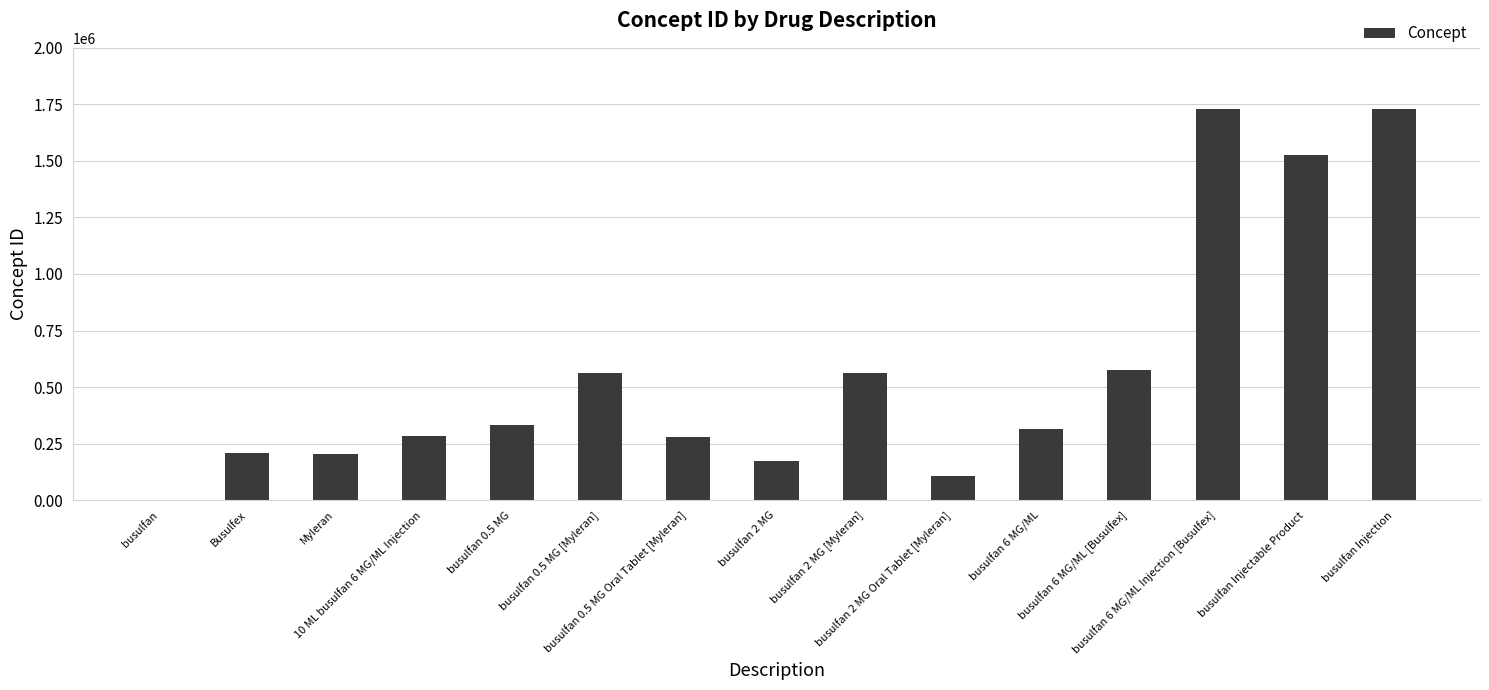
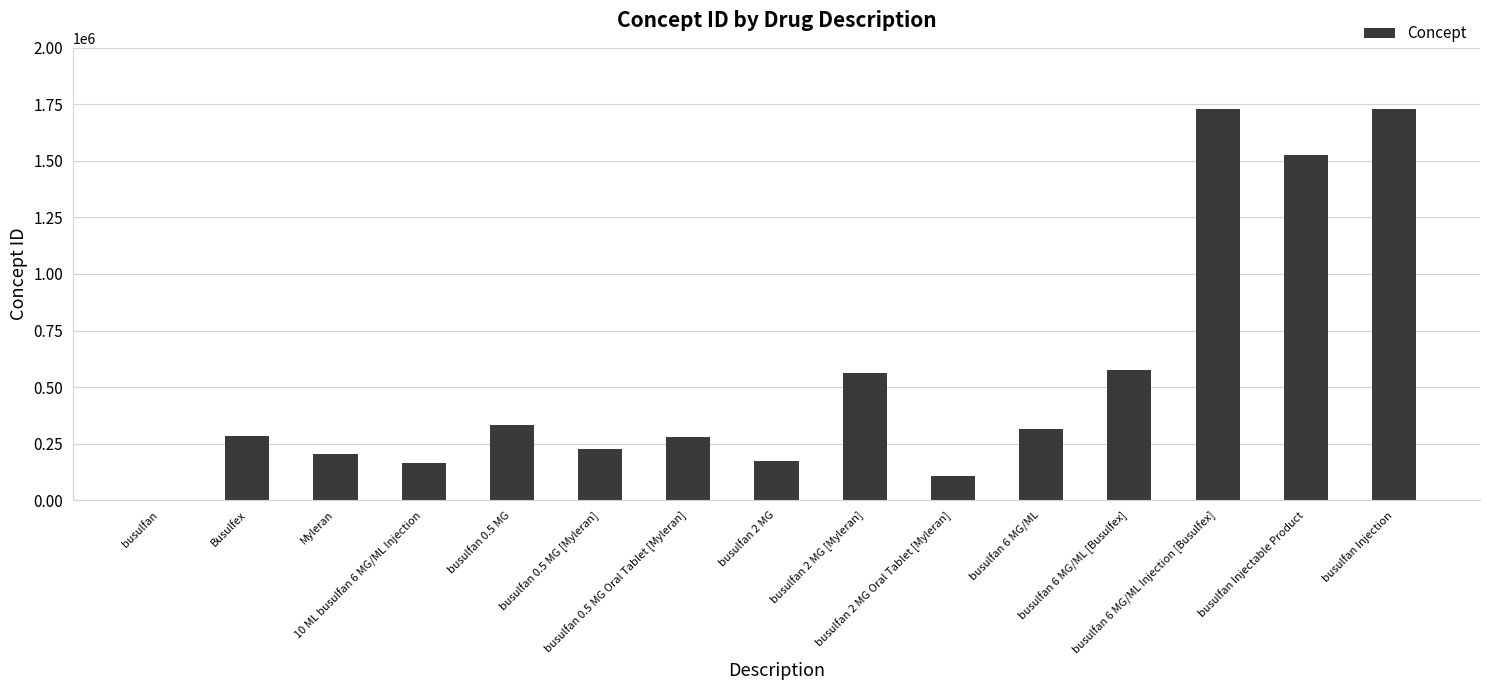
Busulfex: 210000 -> 280000
10 ML busulfan 6 MG/ML Injection: 280000 -> 160000
busulfan 0.5 MG [Myleran]: 560000 -> 220000
